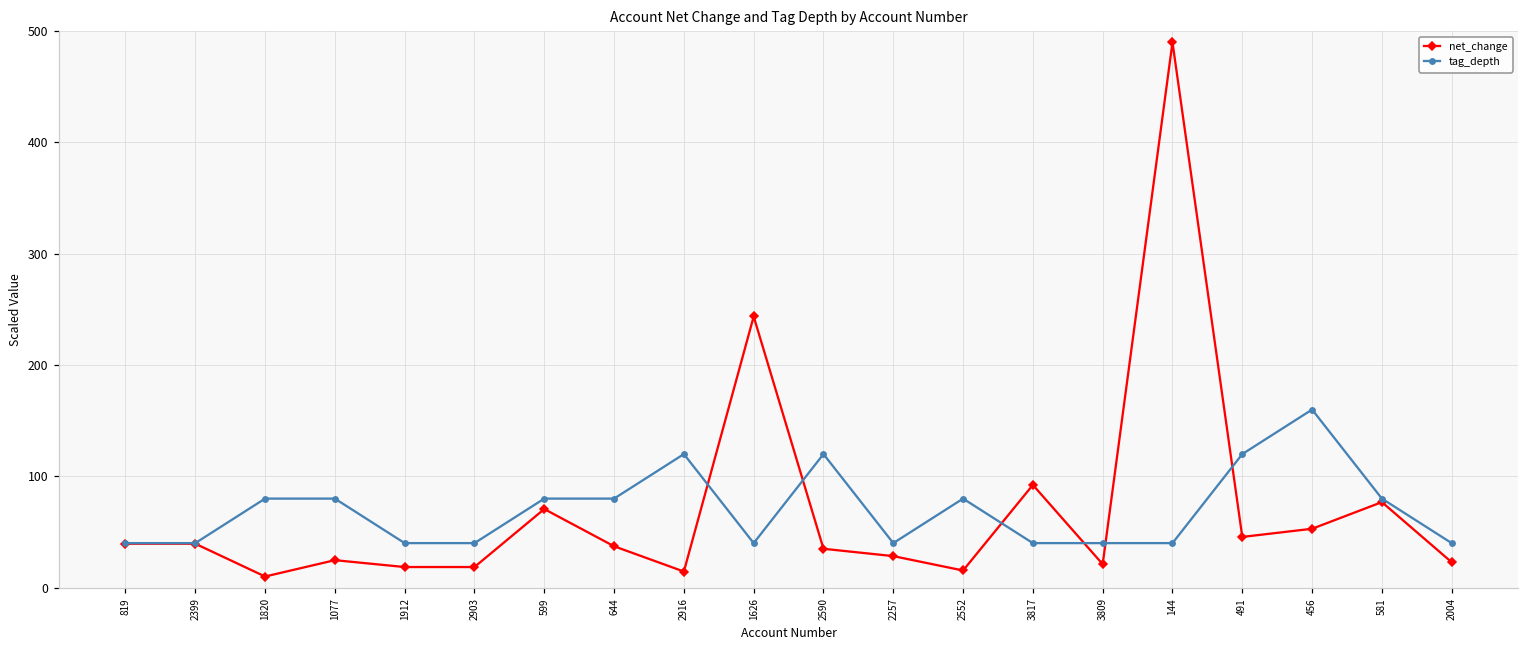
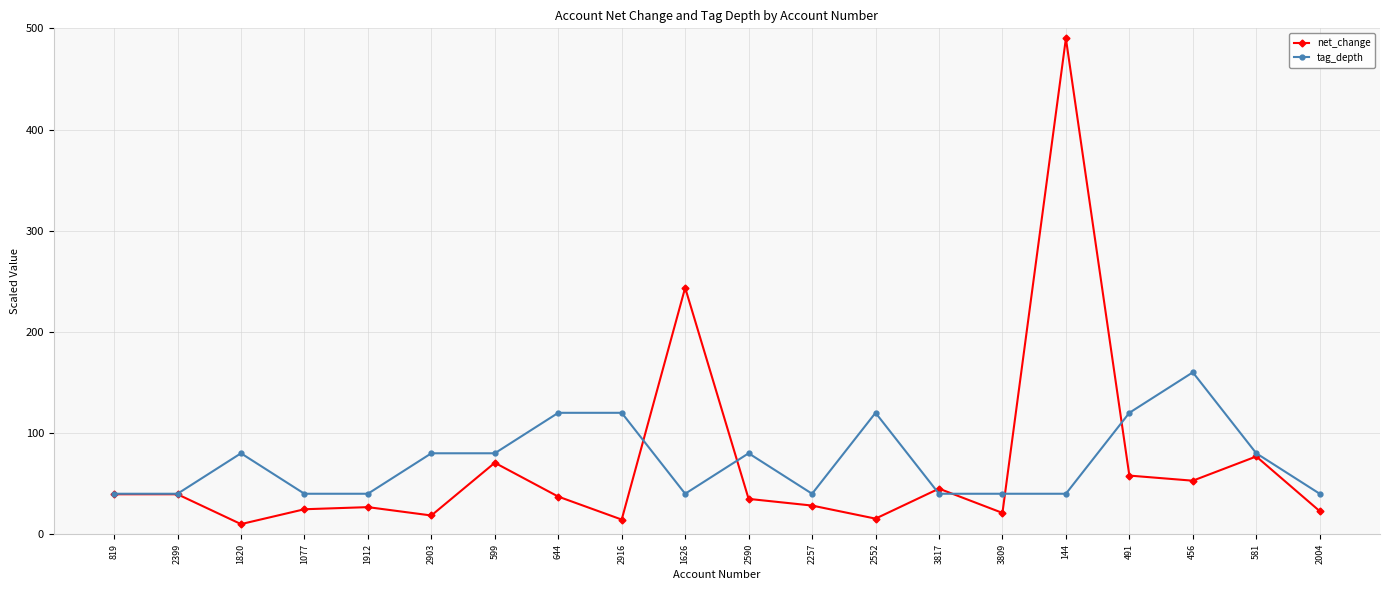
tag_depth, 1077: 80 -> 40
net_change, 1912: 19 -> 27
tag_depth, 2903: 40 -> 80
tag_depth, 644: 80 -> 120
tag_depth, 2590: 120 -> 80
tag_depth, 2552: 80 -> 120
net_change, 3817: 92 -> 45
net_change, 491: 46 -> 58
